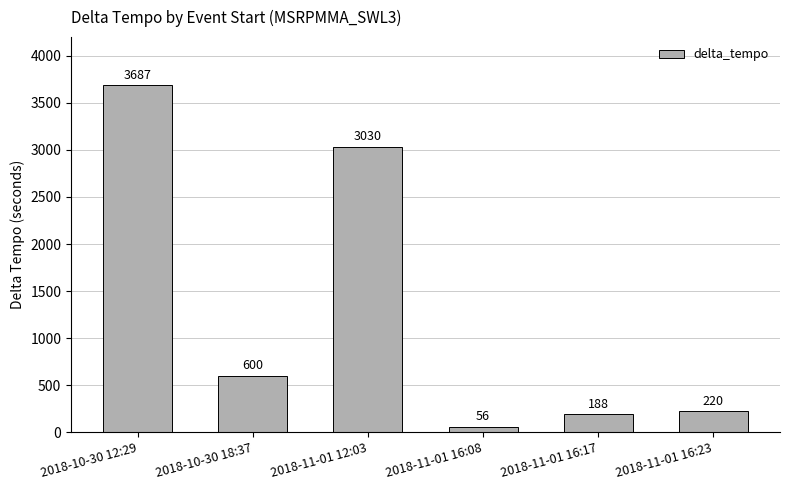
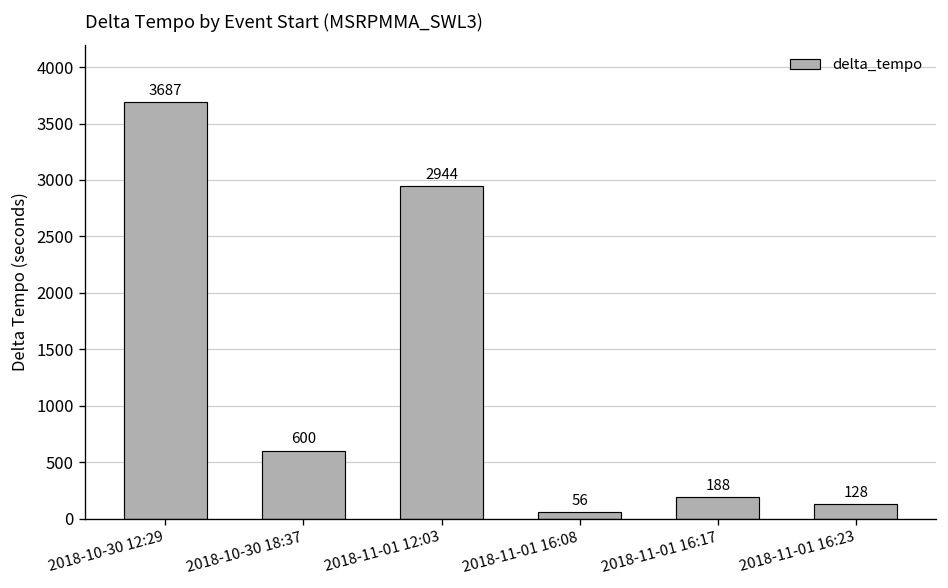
2018-11-01 12:03: 3030 -> 2944
2018-11-01 16:23: 220 -> 128
